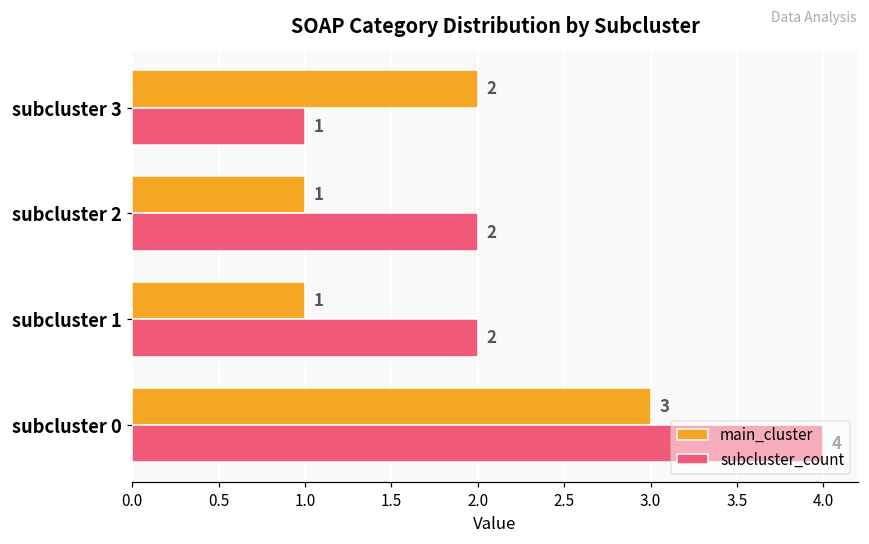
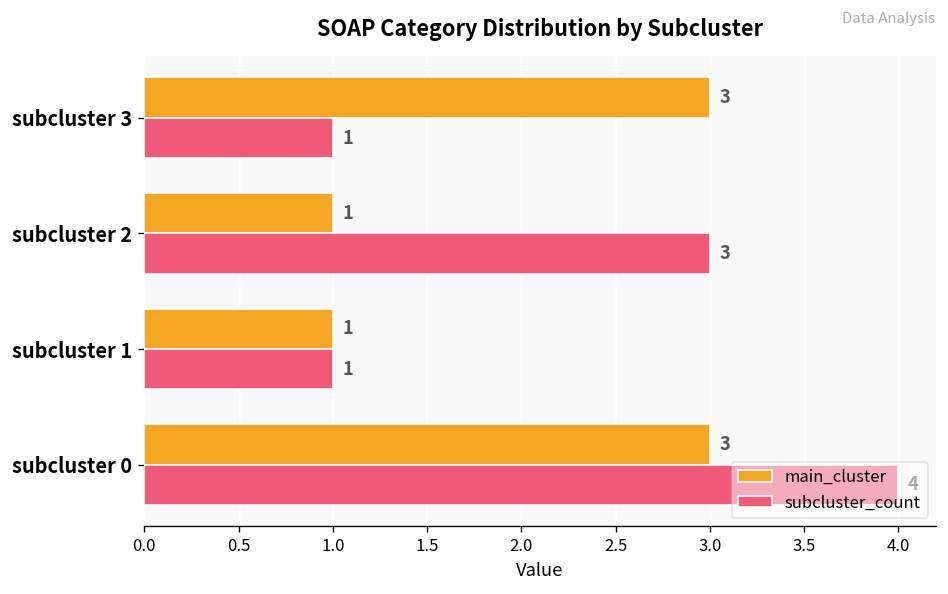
main_cluster, subcluster 3: 2 -> 3
subcluster_count, subcluster 2: 2 -> 3
subcluster_count, subcluster 1: 2 -> 1
